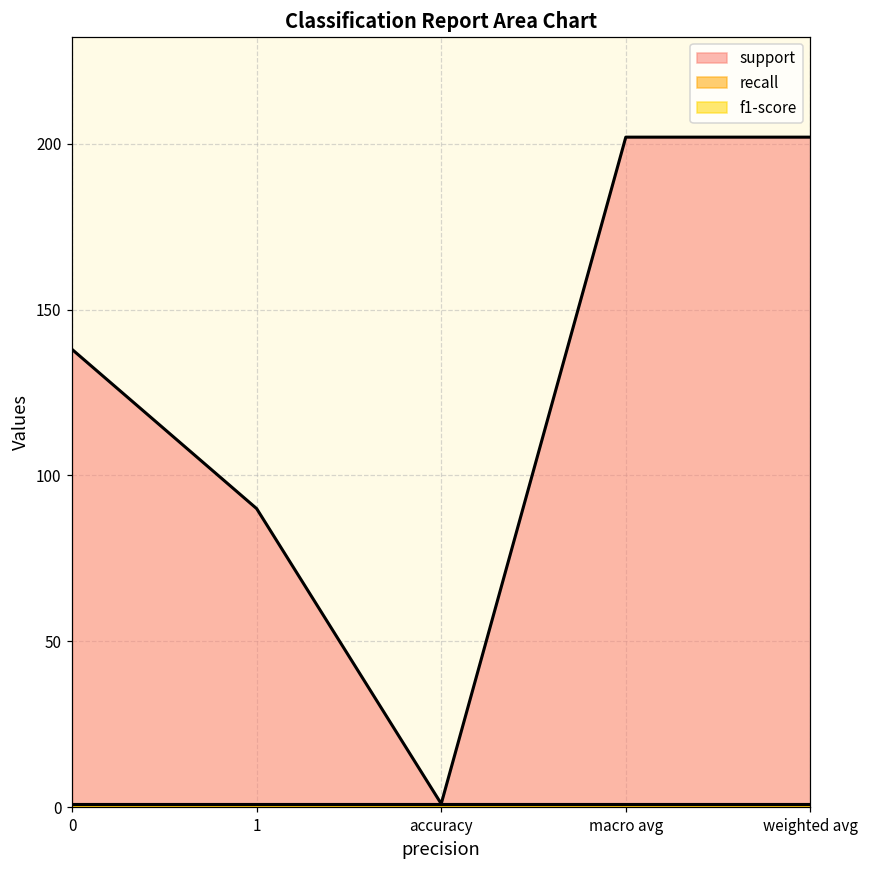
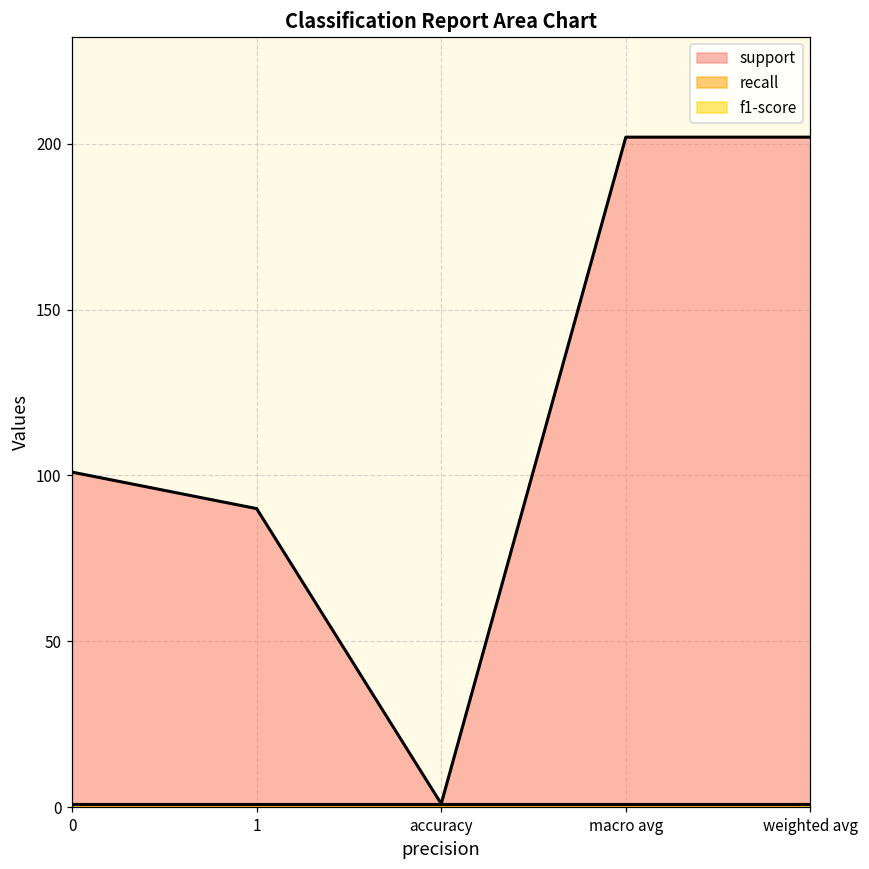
support, 0: 138 -> 101
